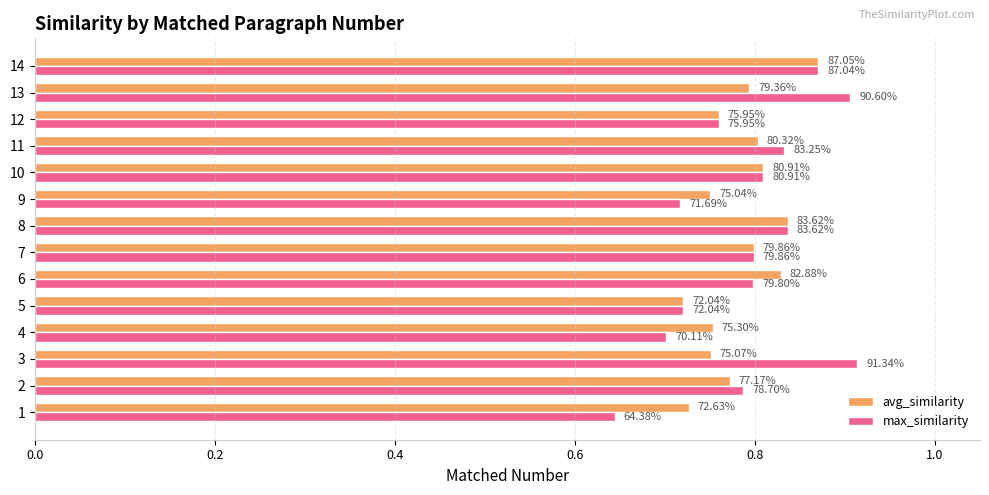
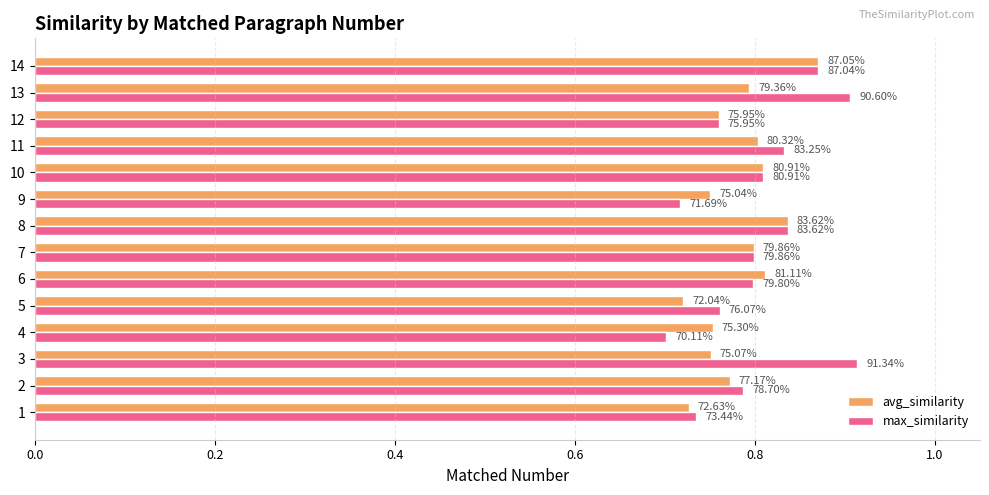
avg_similarity, 6: 82.88% -> 81.11%
max_similarity, 5: 72.04% -> 76.07%
max_similarity, 1: 64.38% -> 73.44%
